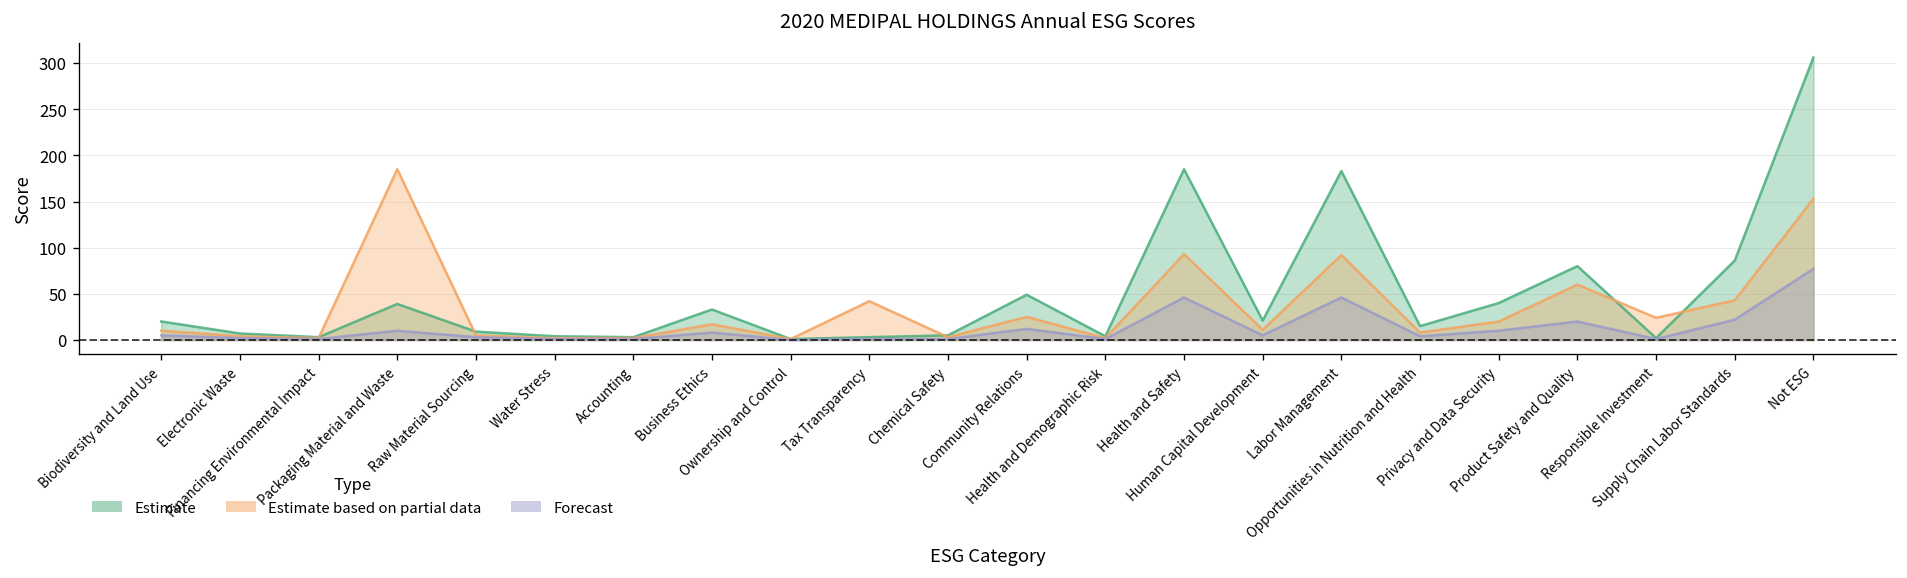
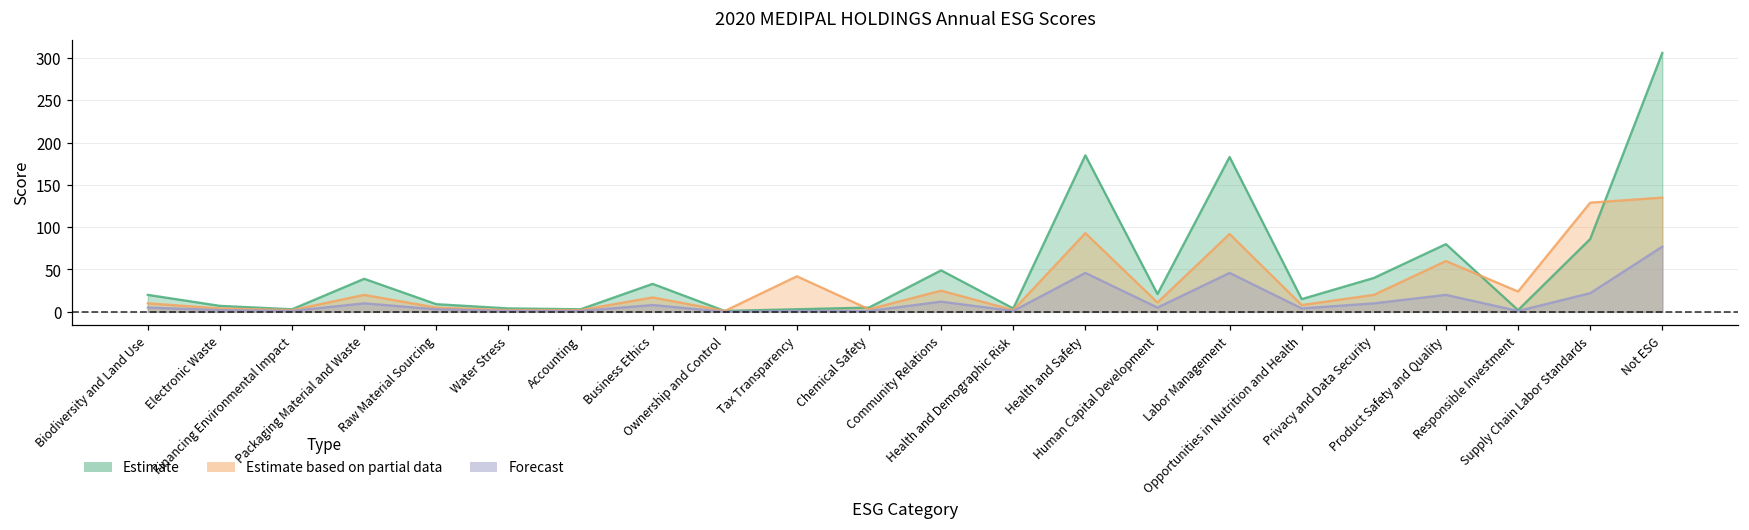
Estimate based on partial data, Packaging Material and Waste: 190 -> 20
Estimate based on partial data, Supply Chain Labor Standards: 40 -> 130
Estimate based on partial data, Not ESG: 150 -> 140
